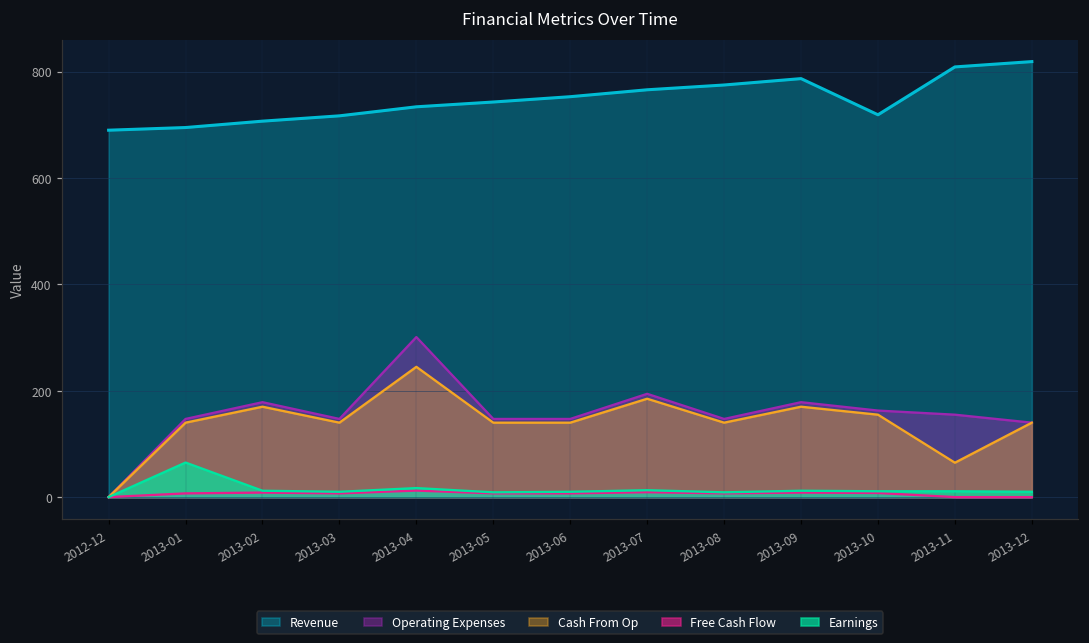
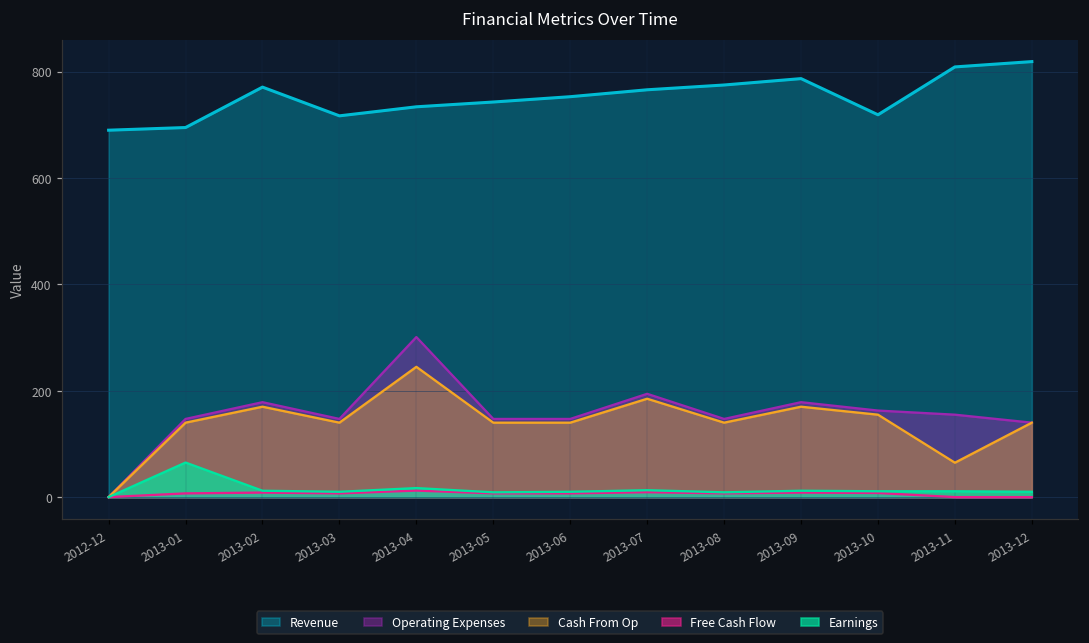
Revenue, 2013-02: 710 -> 770
